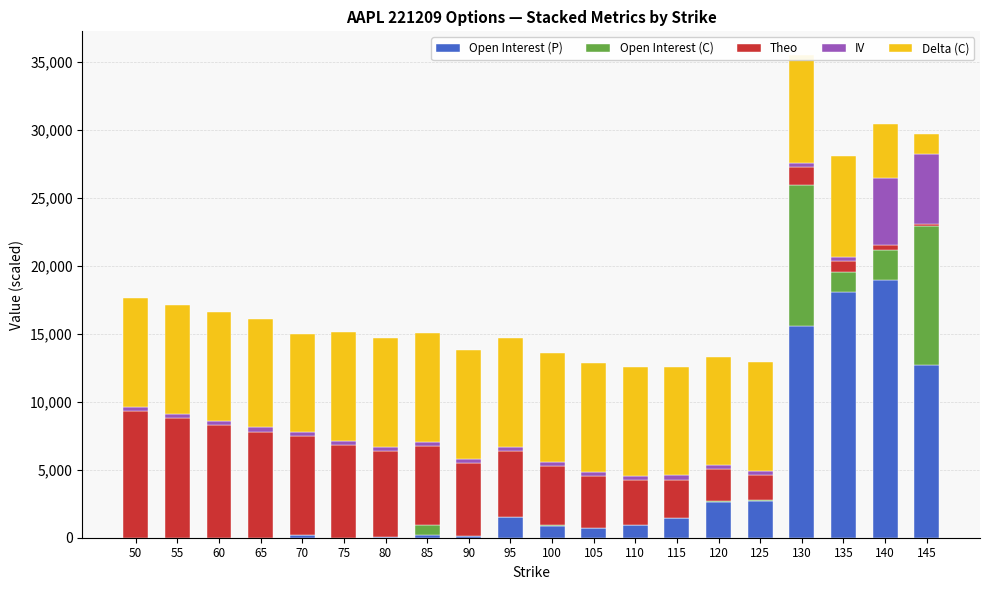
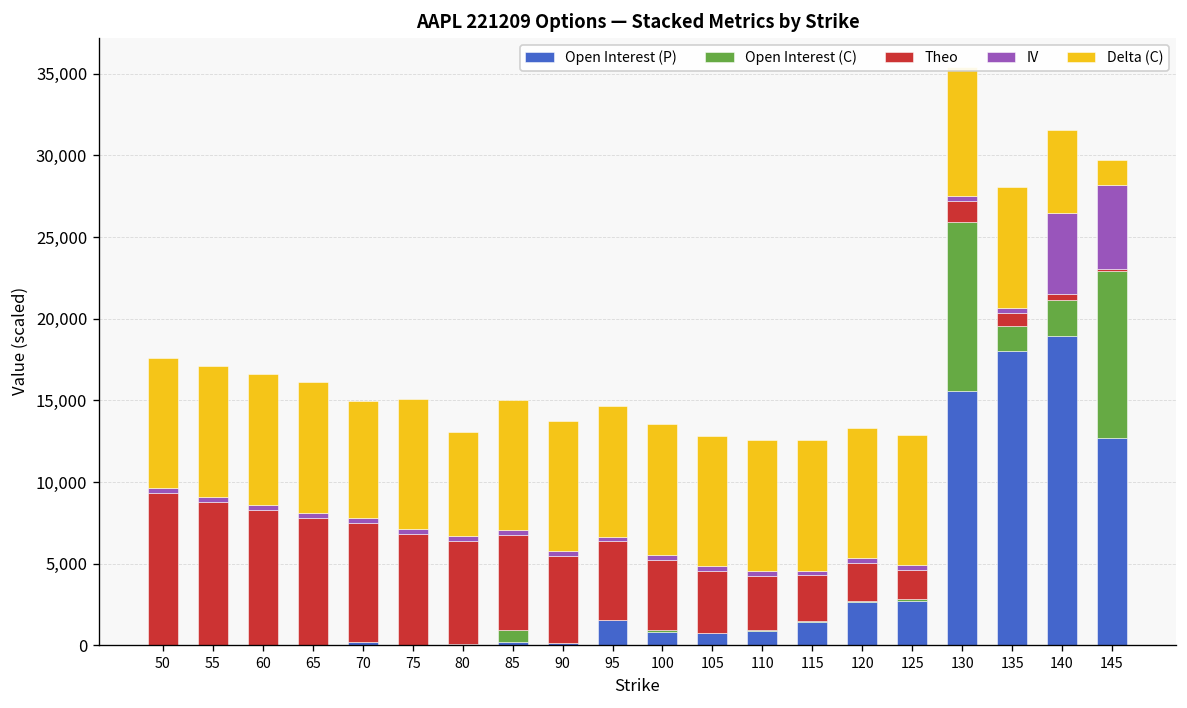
Delta (C), 80: 8,000 -> 6,400
Delta (C), 140: 4,000 -> 5,100
